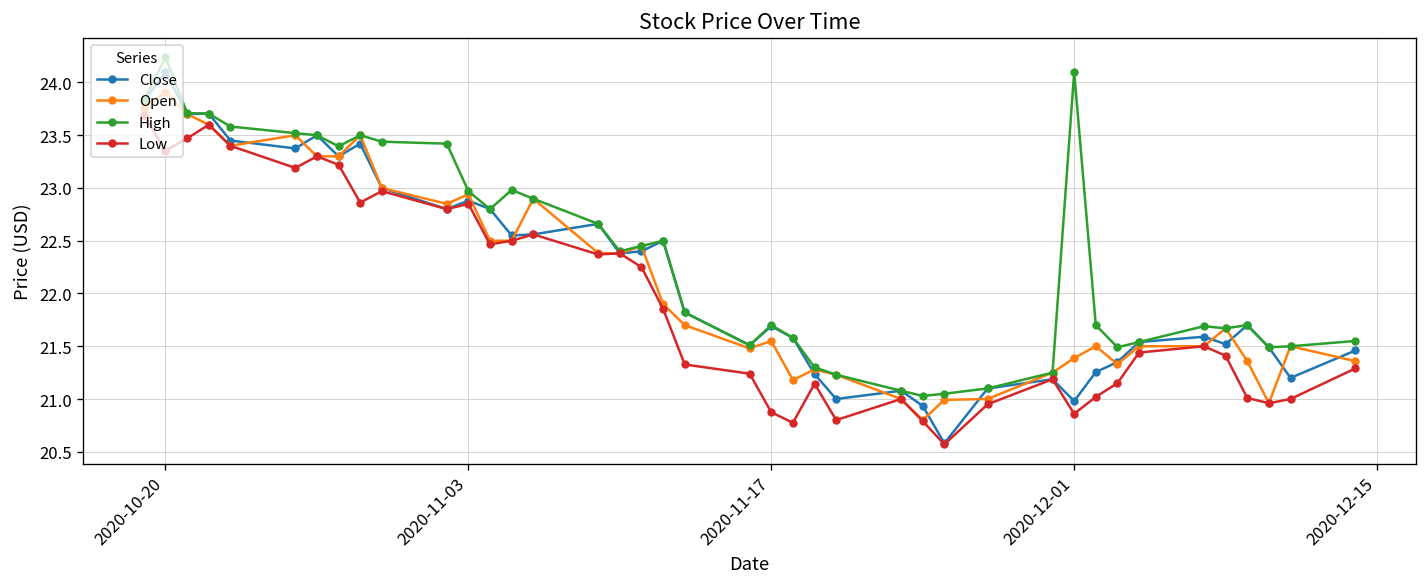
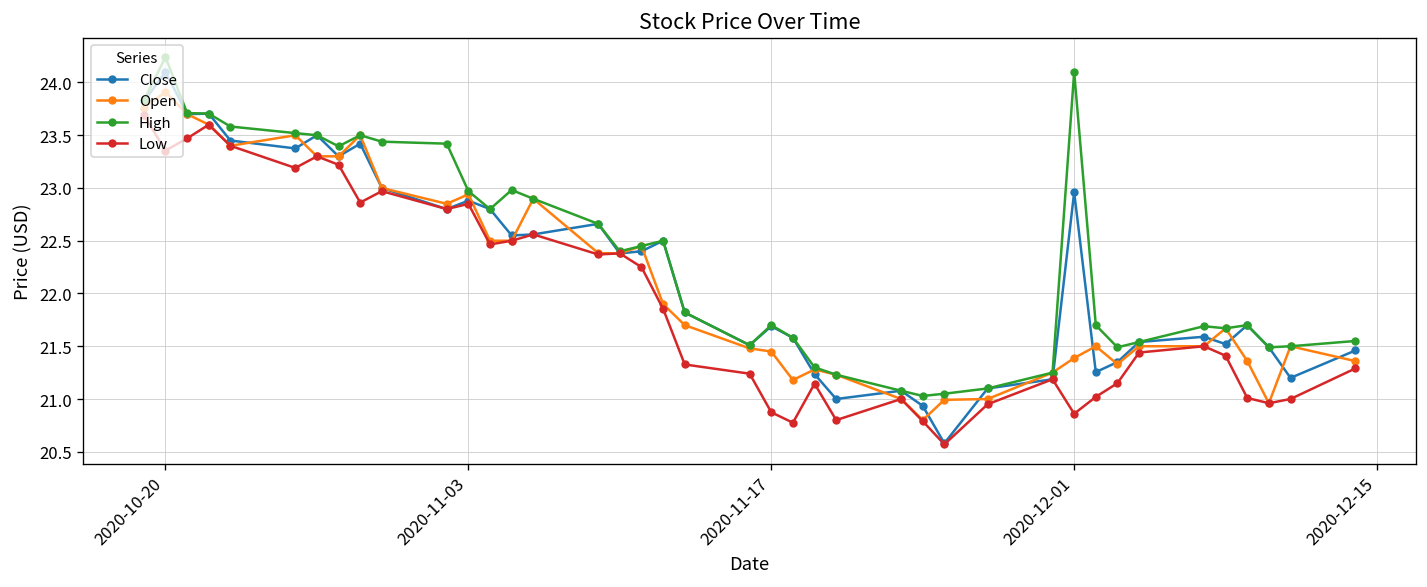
Open, 2020-11-17: 21.6 -> 21.5
Close, 2020-12-01: 21.0 -> 23.0
